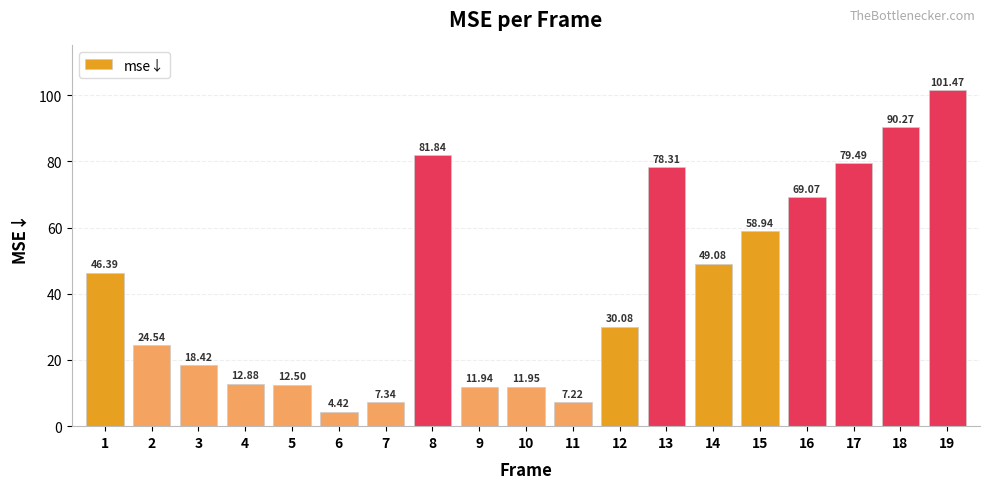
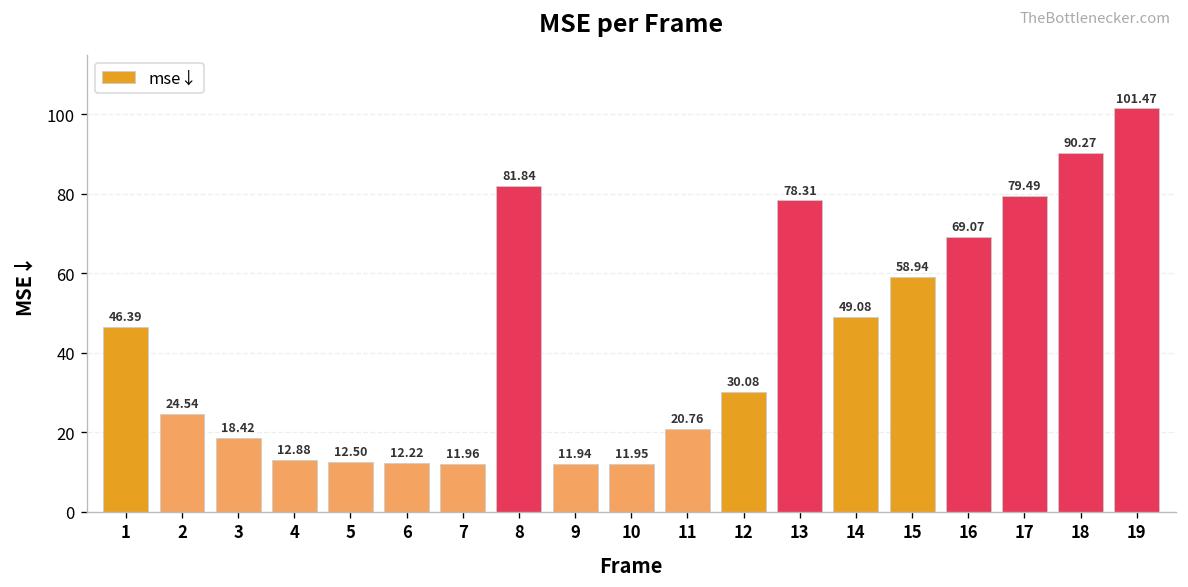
6: 4.42 -> 12.22
7: 7.34 -> 11.96
11: 7.22 -> 20.76
